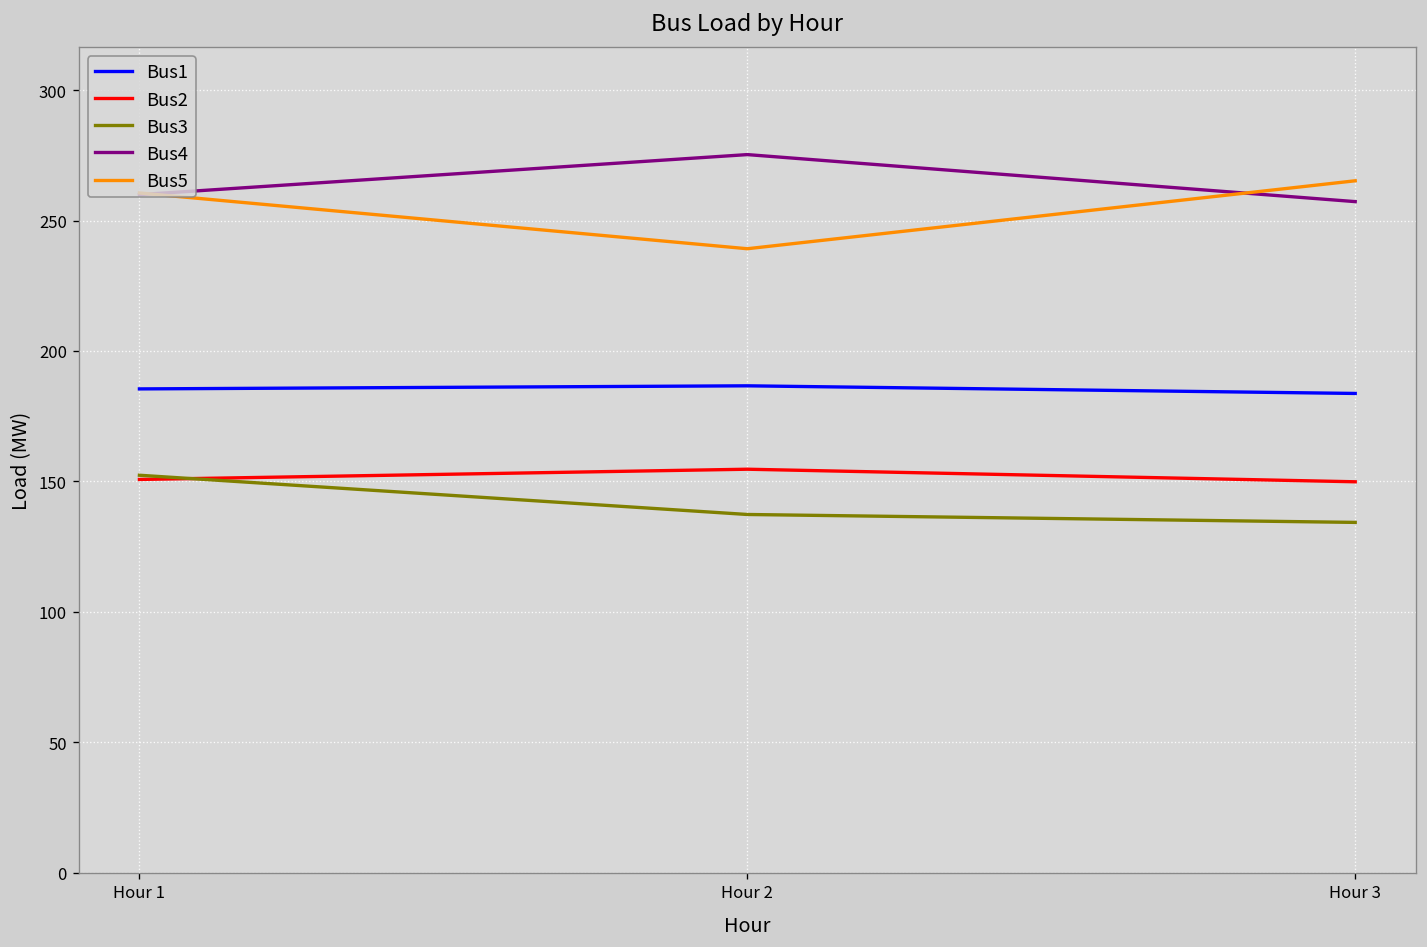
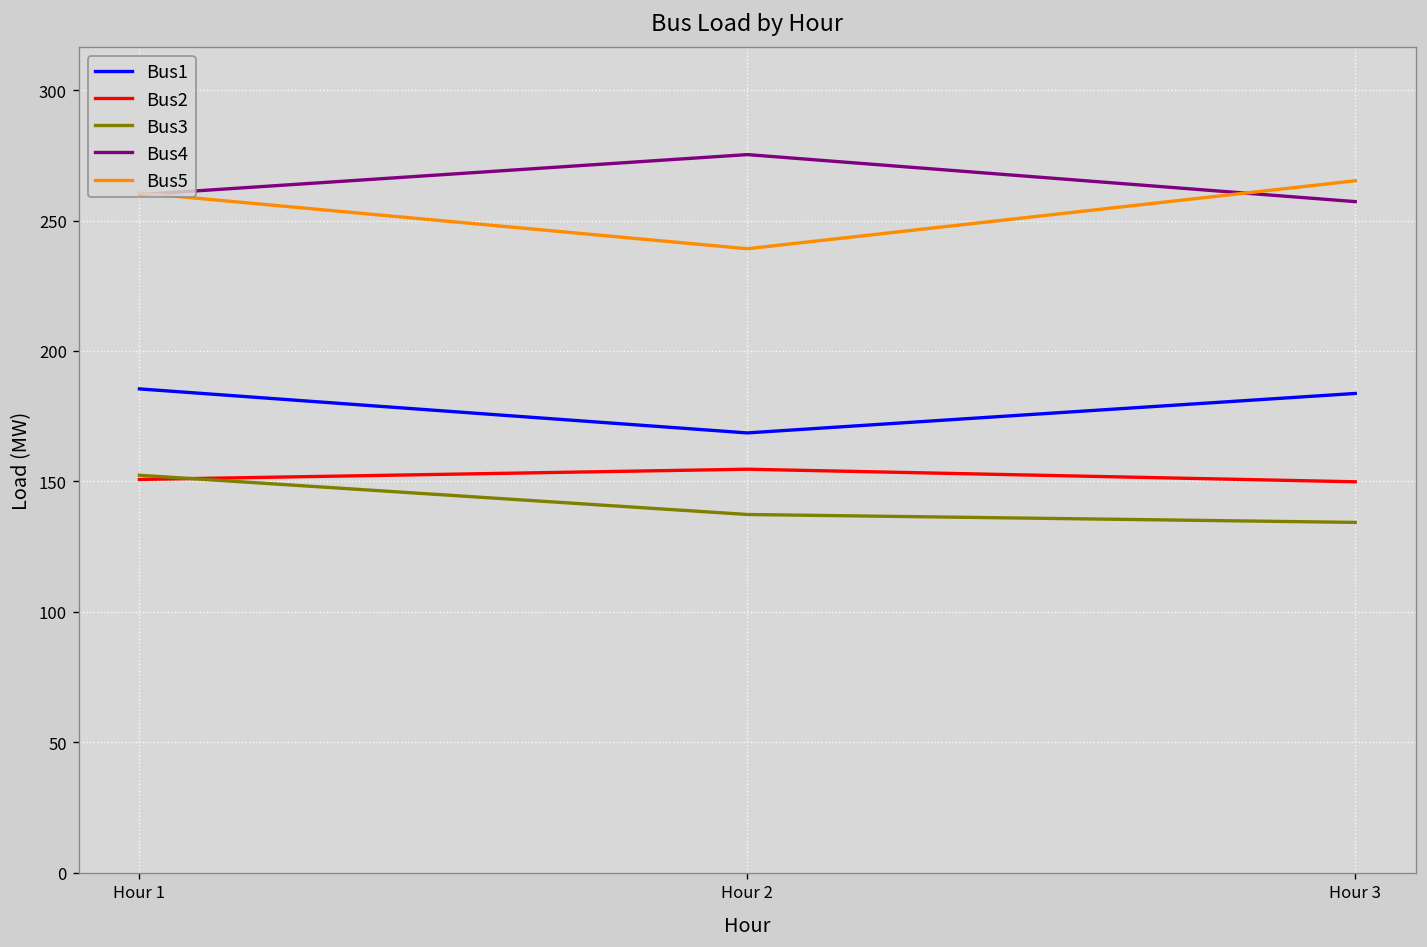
Bus1, Hour 2: 187 -> 169
